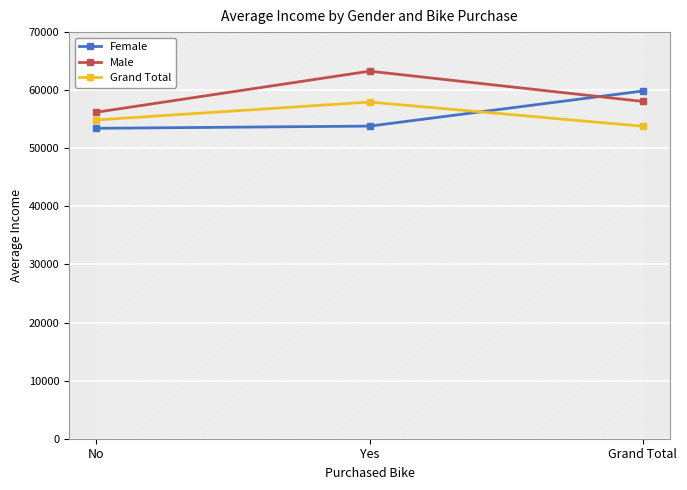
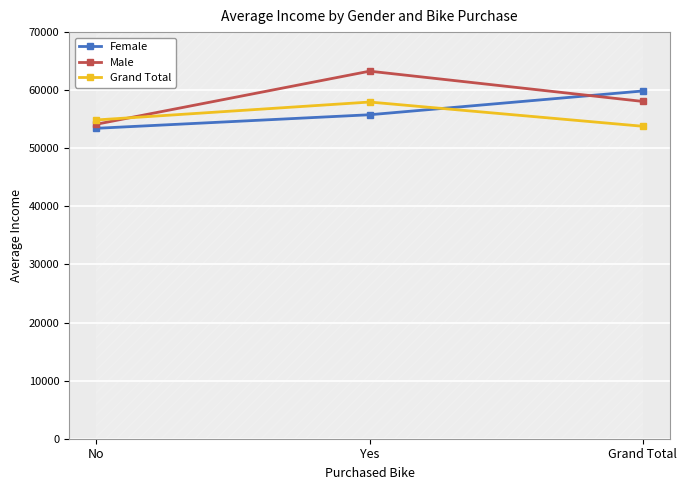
Male, No: 56000 -> 54000
Female, Yes: 54000 -> 56000
